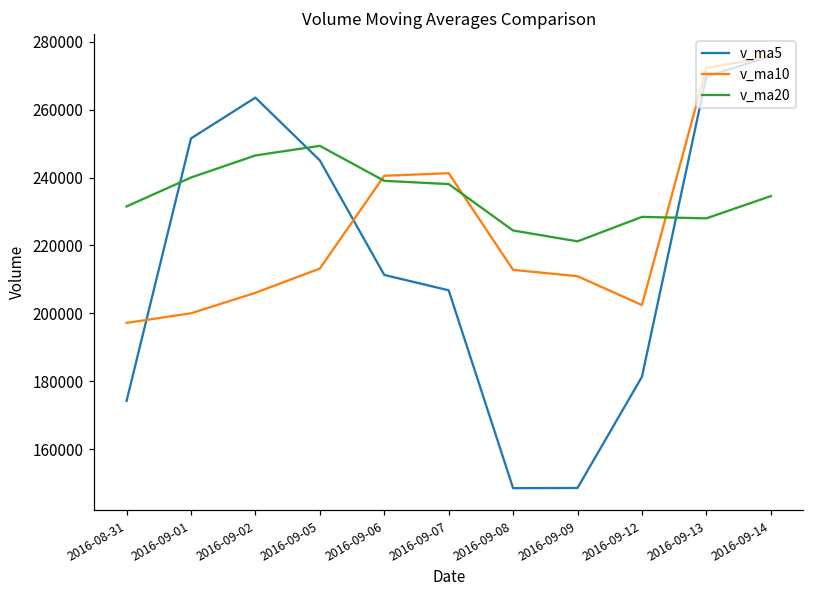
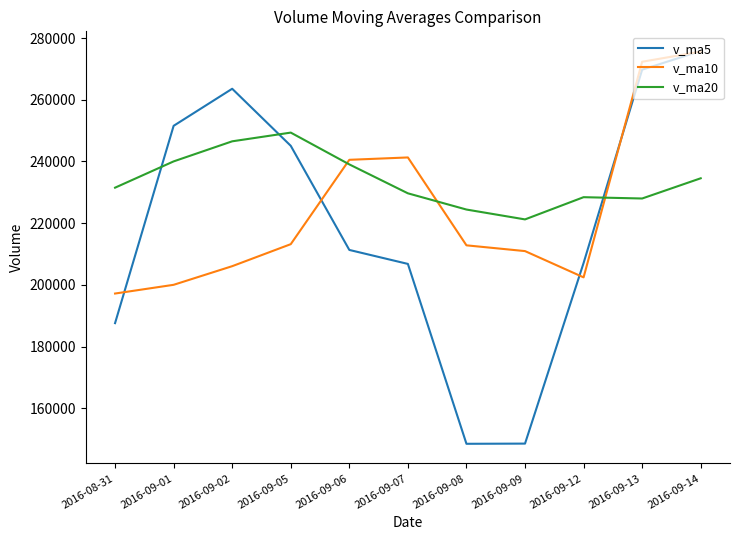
v_ma5, 2016-08-31: 174000 -> 188000
v_ma20, 2016-09-07: 238000 -> 230000
v_ma5, 2016-09-12: 181000 -> 207000
